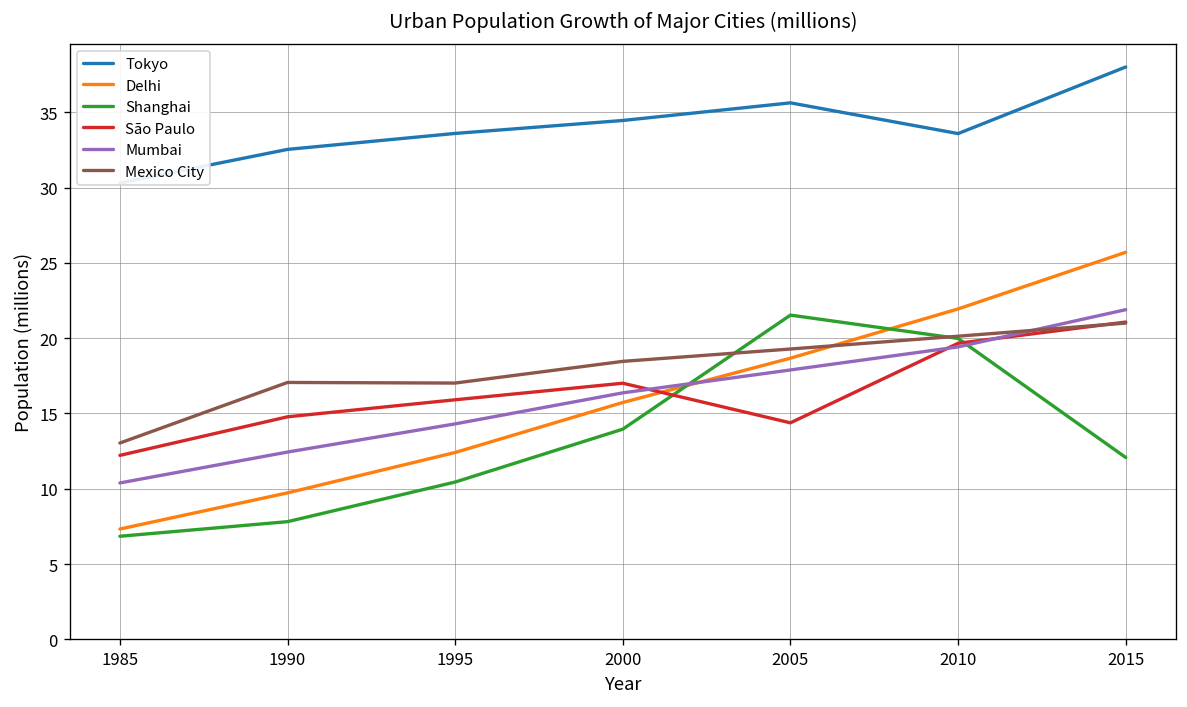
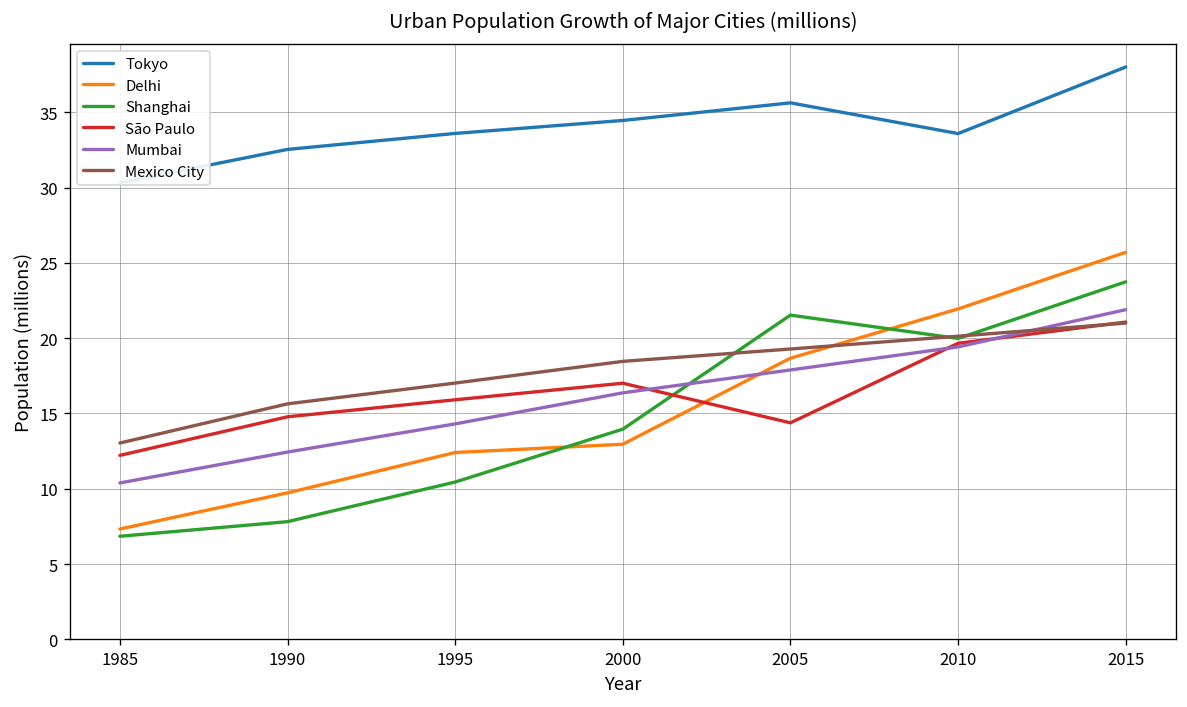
Mexico City, 1990: 17.1 -> 15.6
Delhi, 2000: 15.7 -> 13.0
Shanghai, 2015: 12.1 -> 23.7
